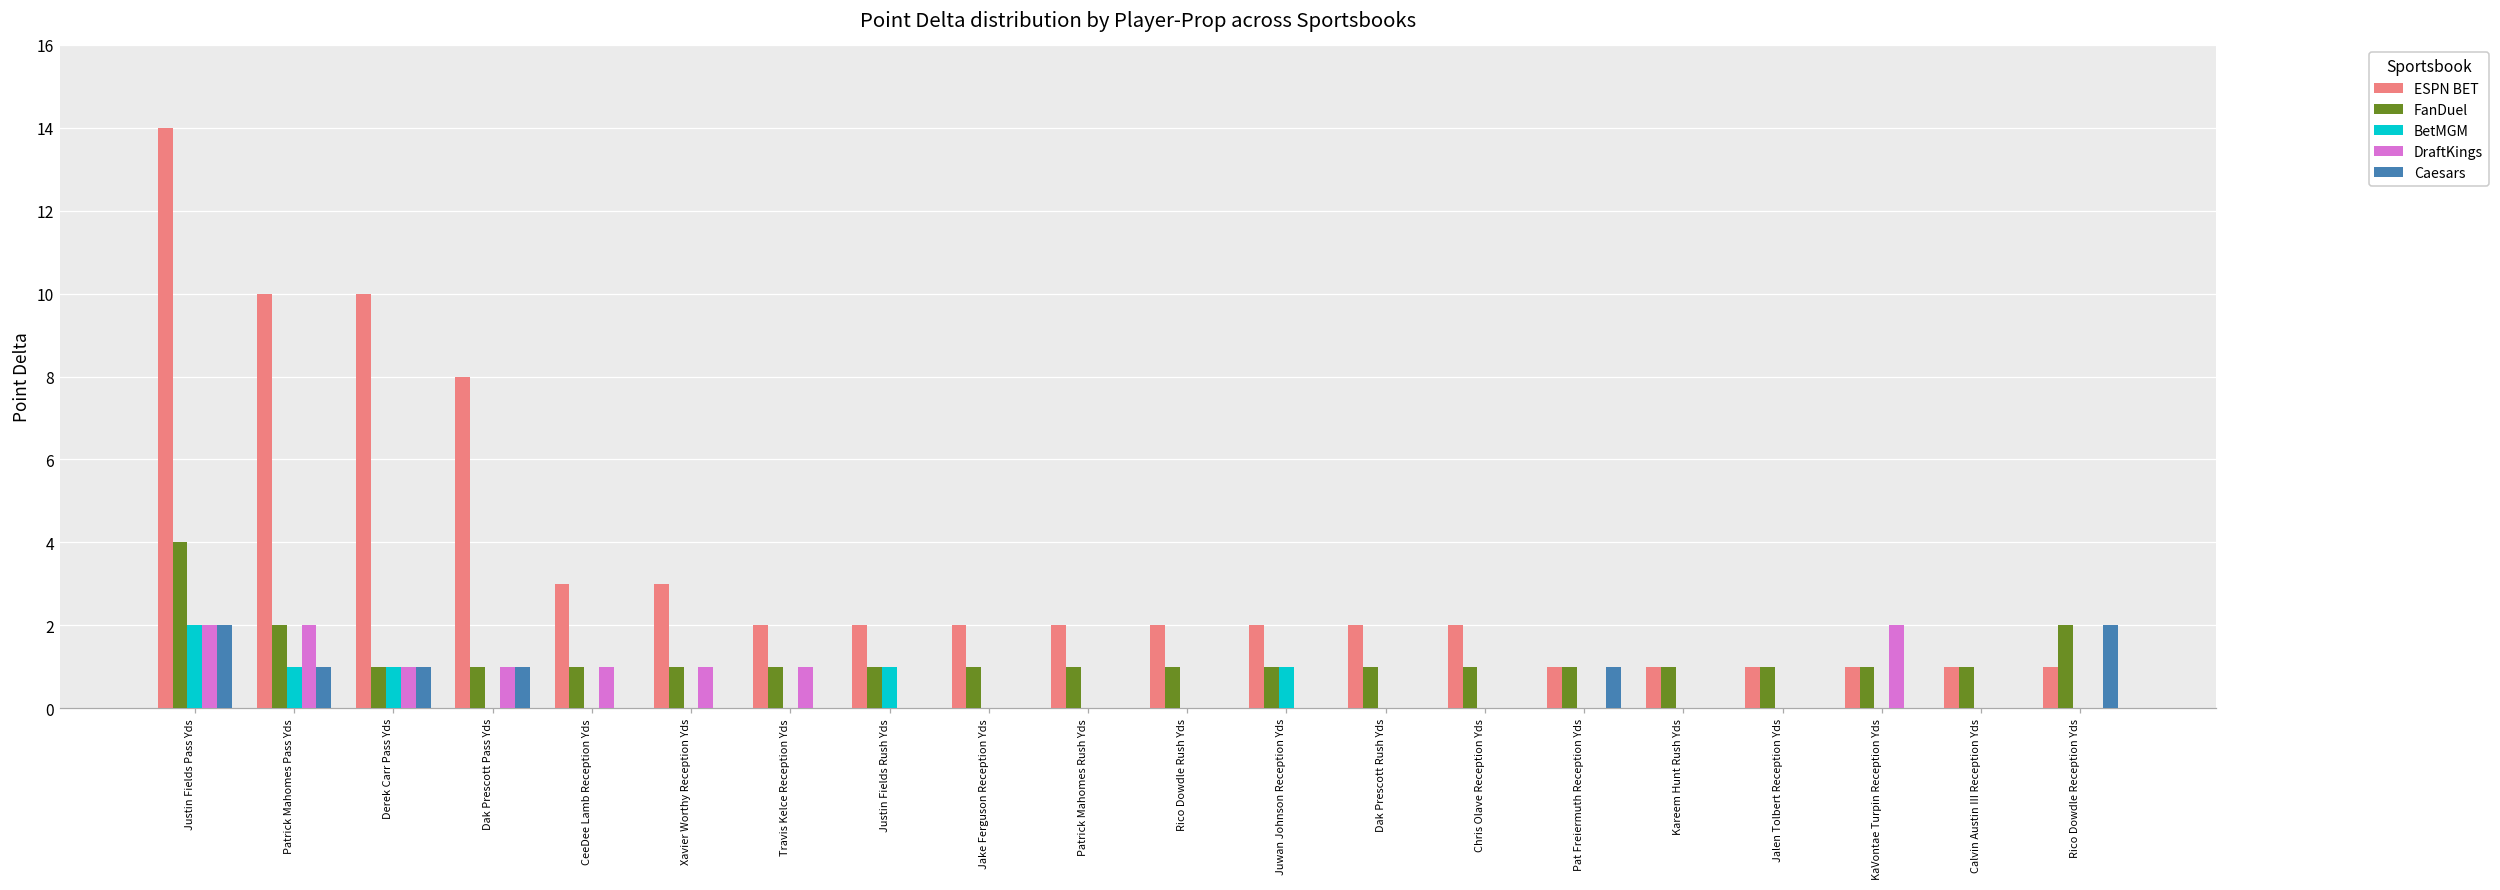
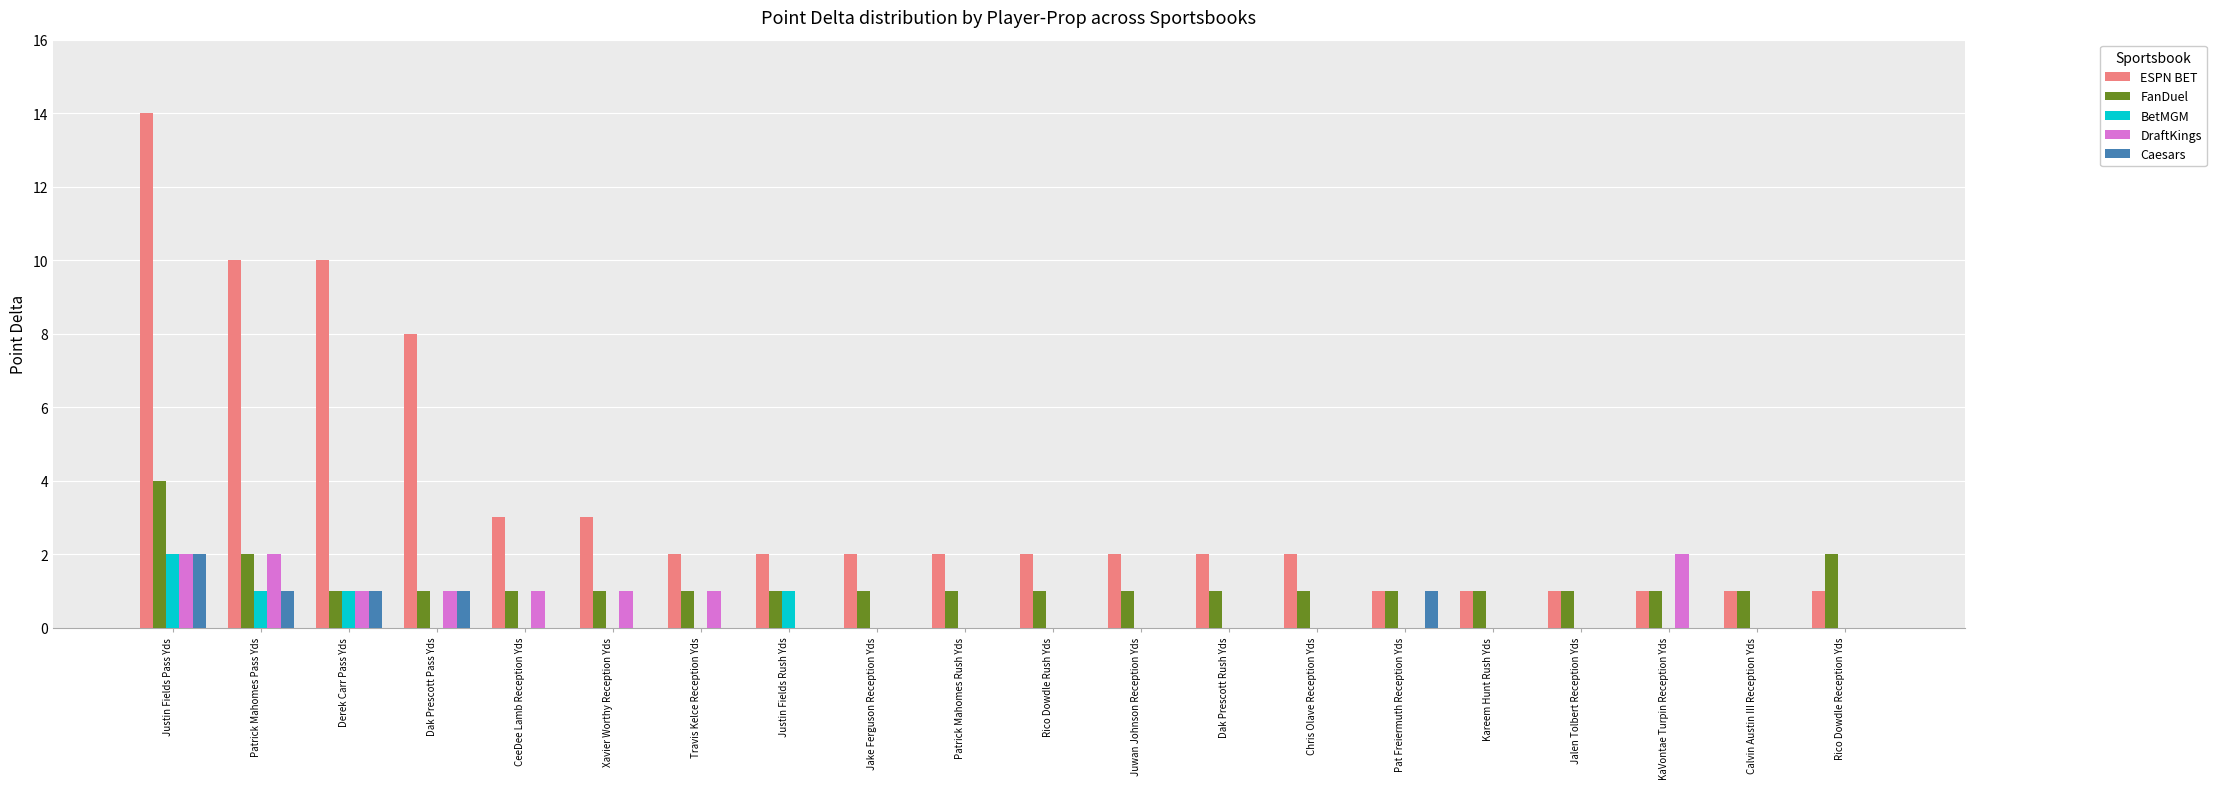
BetMGM, Juwan Johnson Reception Yds: 1 -> 0
Caesars, Rico Dowdle Reception Yds: 2 -> 0
